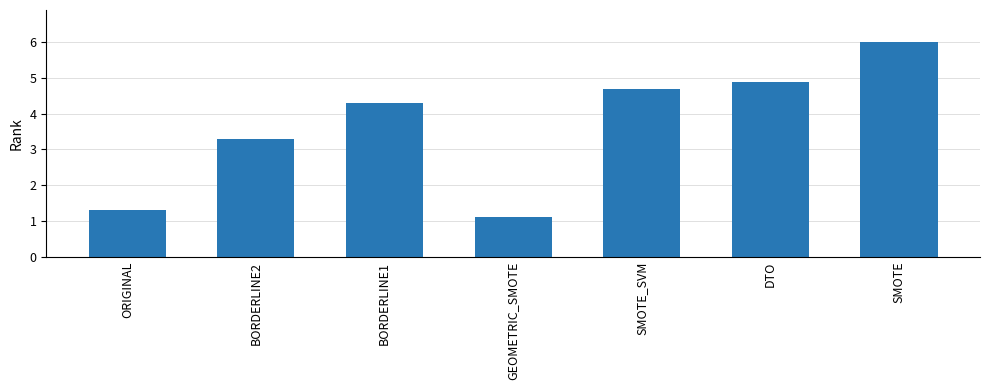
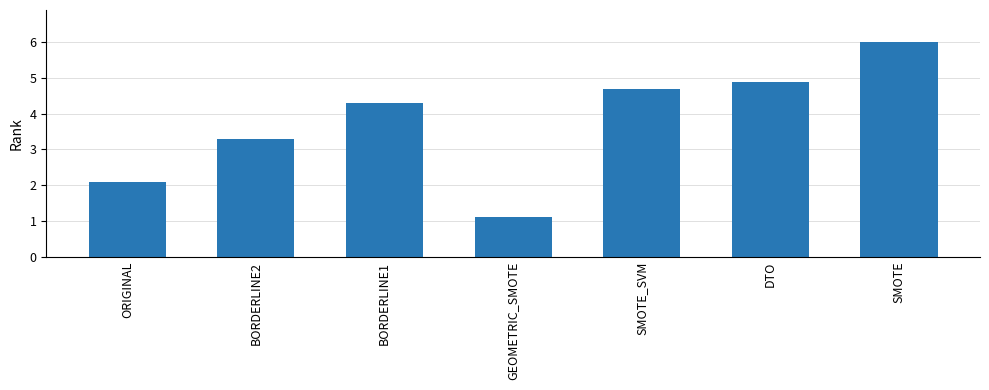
ORIGINAL: 1.3 -> 2.1
